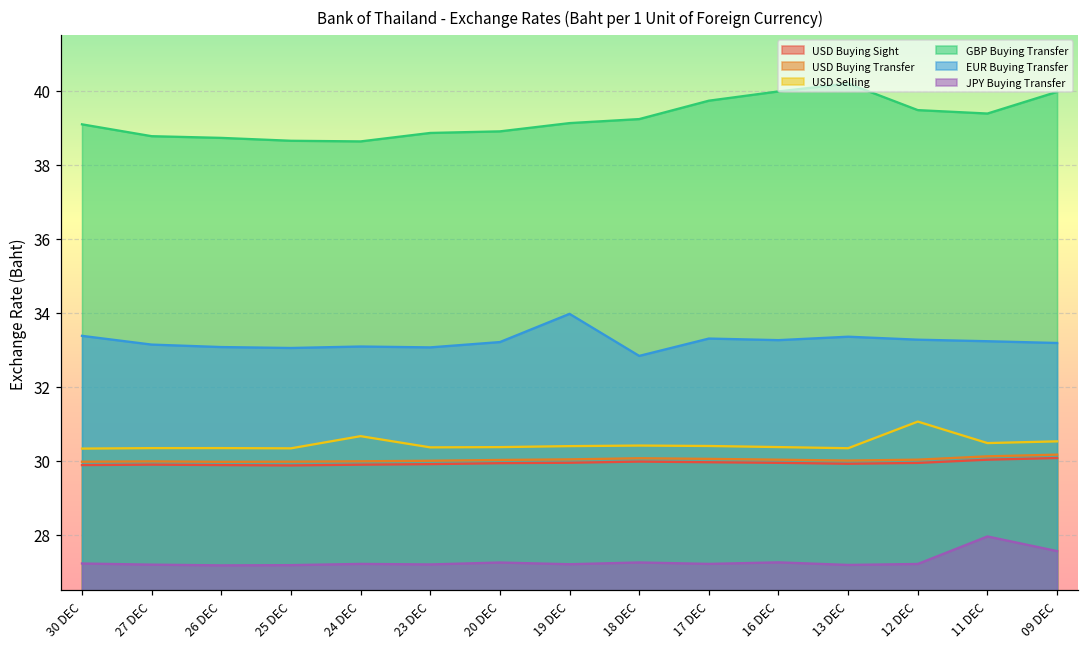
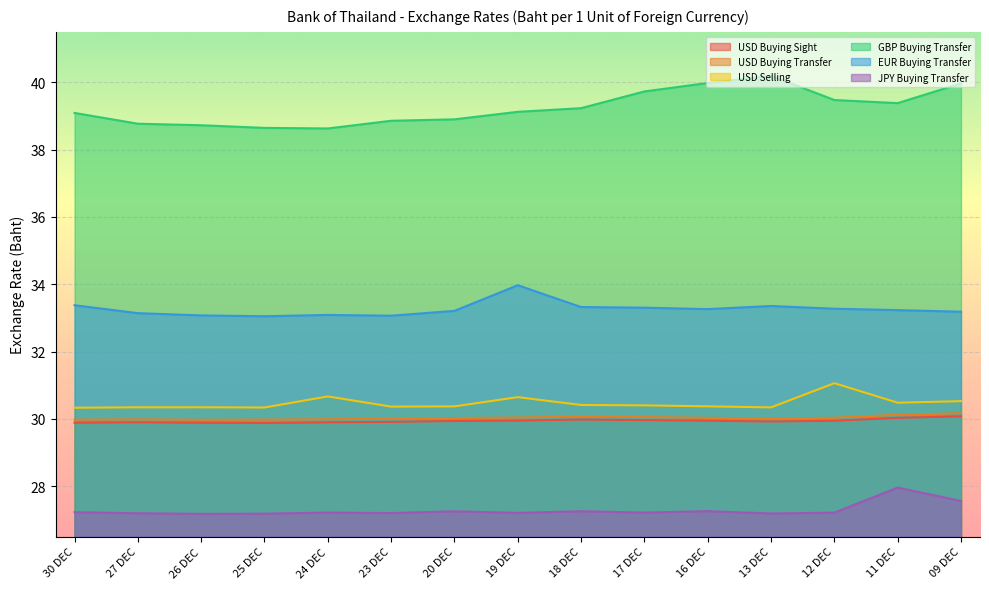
USD Selling, 19 DEC: 30.4 -> 30.6
EUR Buying Transfer, 18 DEC: 32.8 -> 33.3
